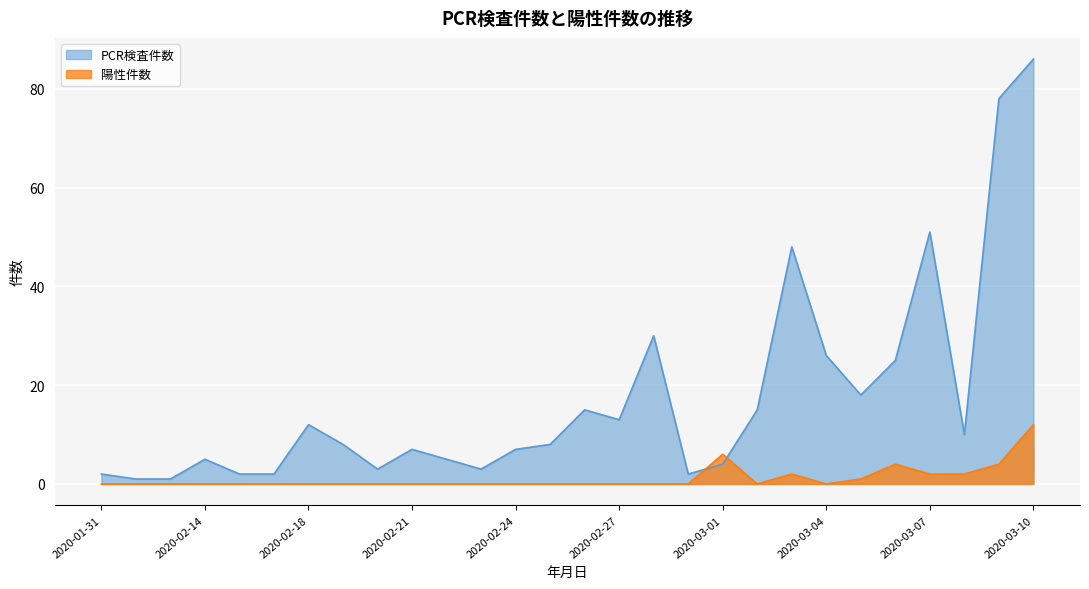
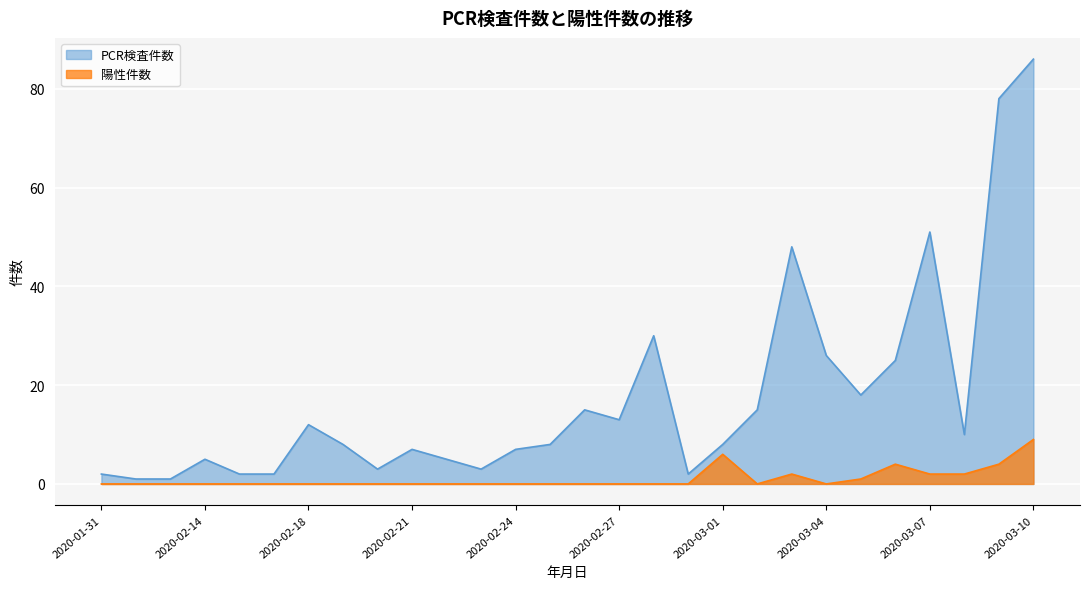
PCR検査件数, 2020-03-01: 4 -> 8
陽性件数, 2020-03-10: 12 -> 9
